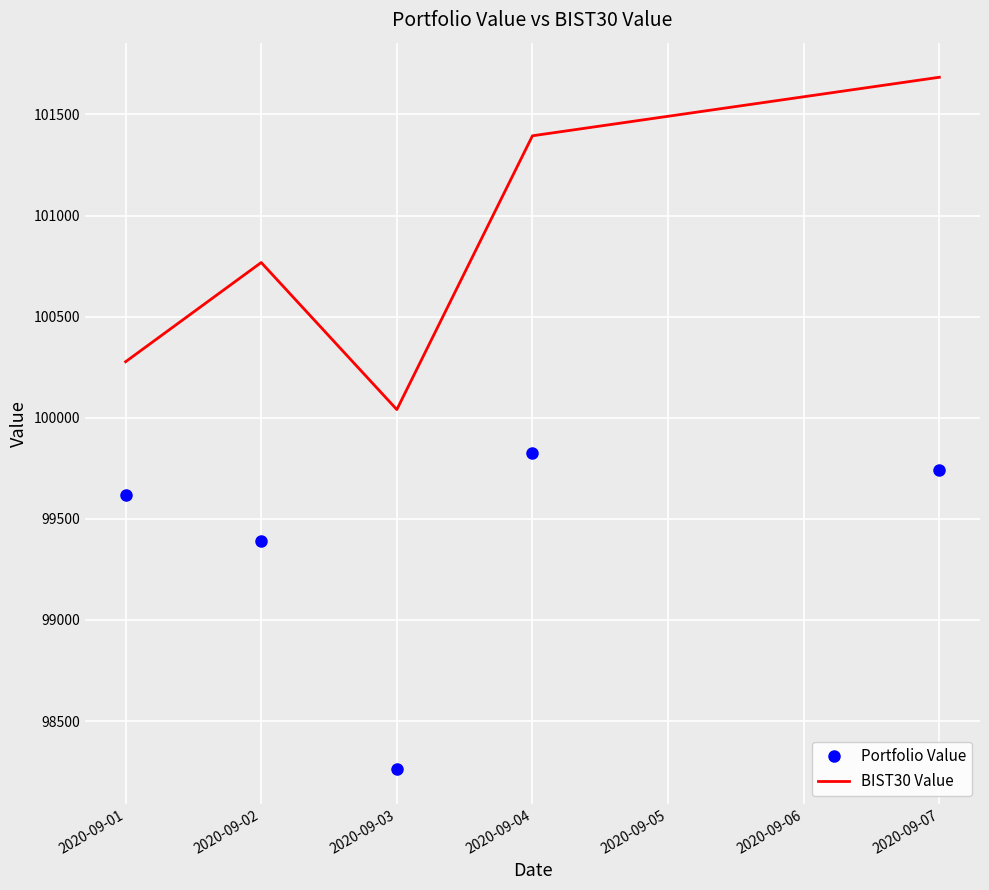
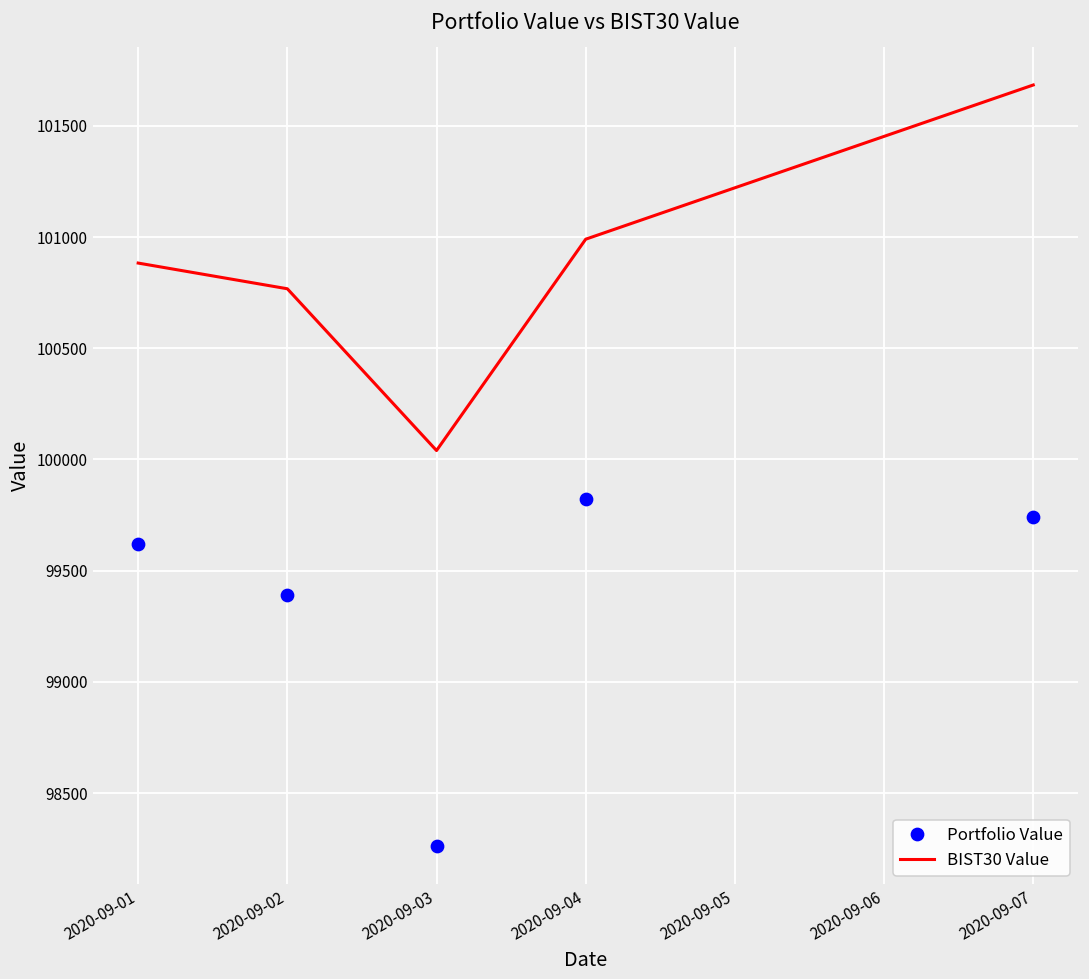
BIST30 Value, 2020-09-01: 100280 -> 100880
BIST30 Value, 2020-09-04: 101390 -> 100990
